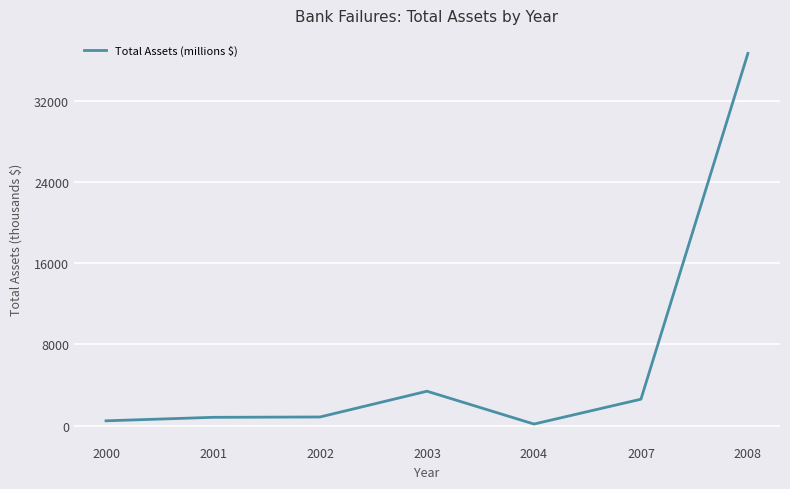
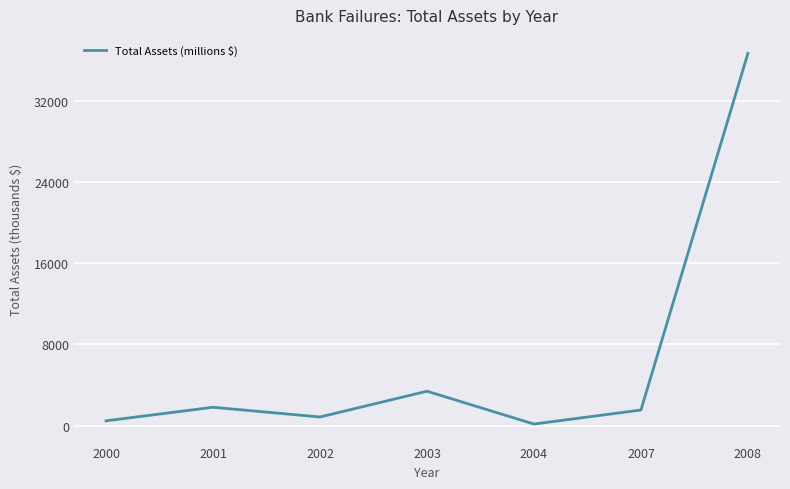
2001: 800 -> 1800
2007: 2600 -> 1600
